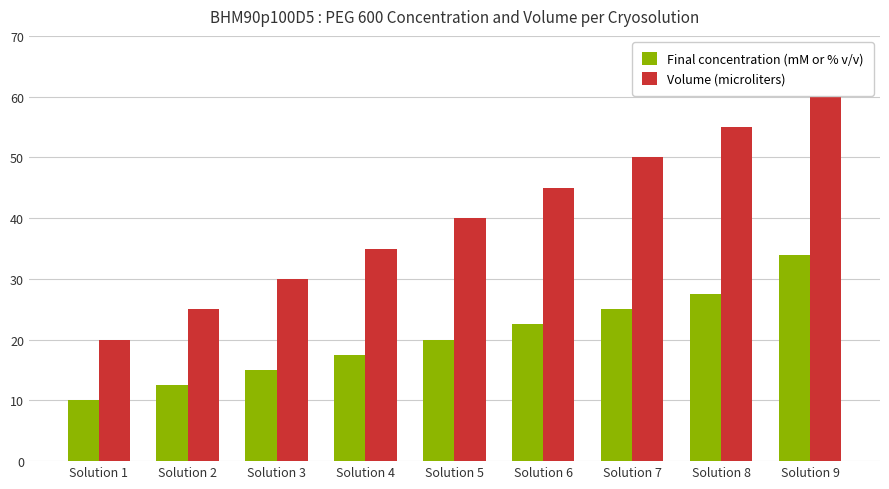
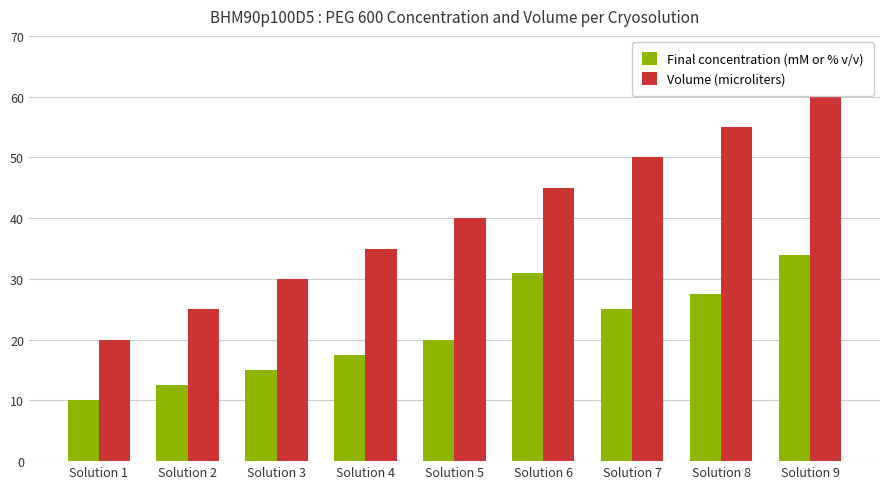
Final concentration (mM or % v/v), Solution 6: 23 -> 31
